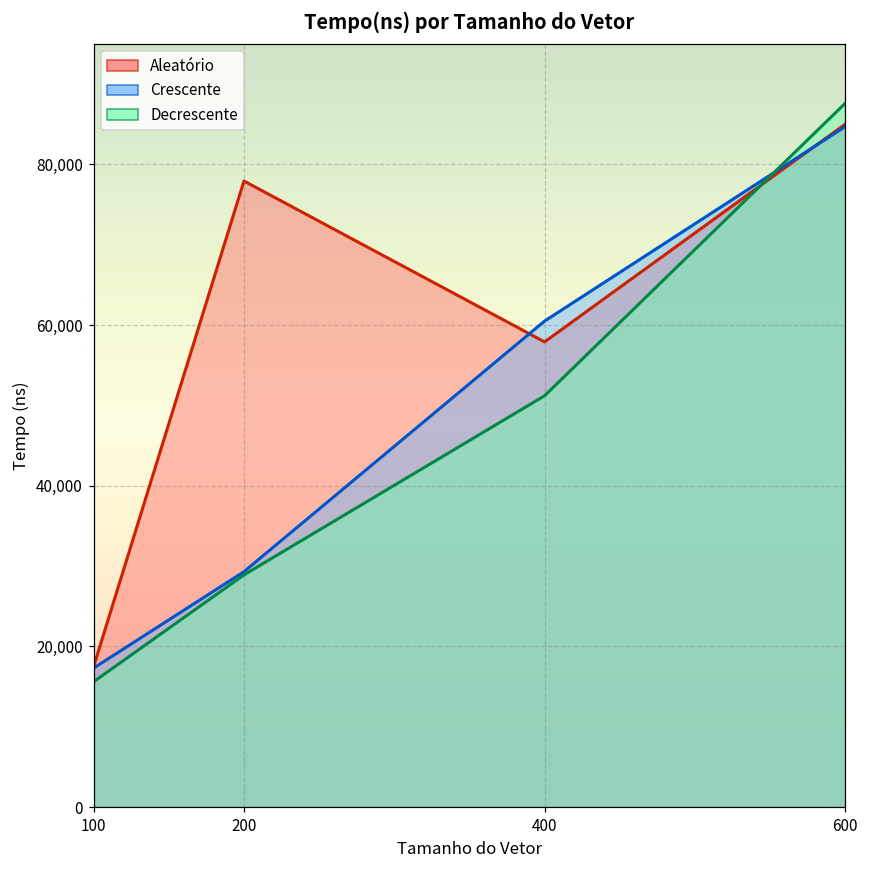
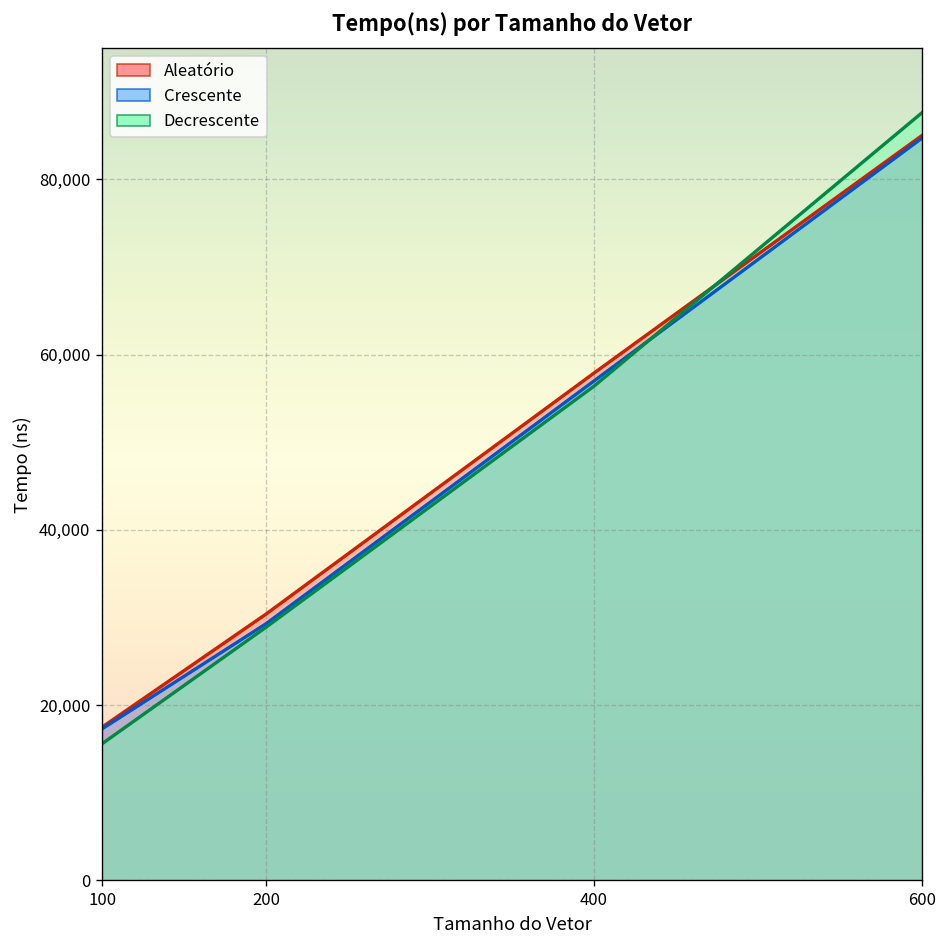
Aleatório, 200: 78,000 -> 30,000
Crescente, 400: 60,000 -> 57,000
Decrescente, 400: 51,000 -> 56,000
